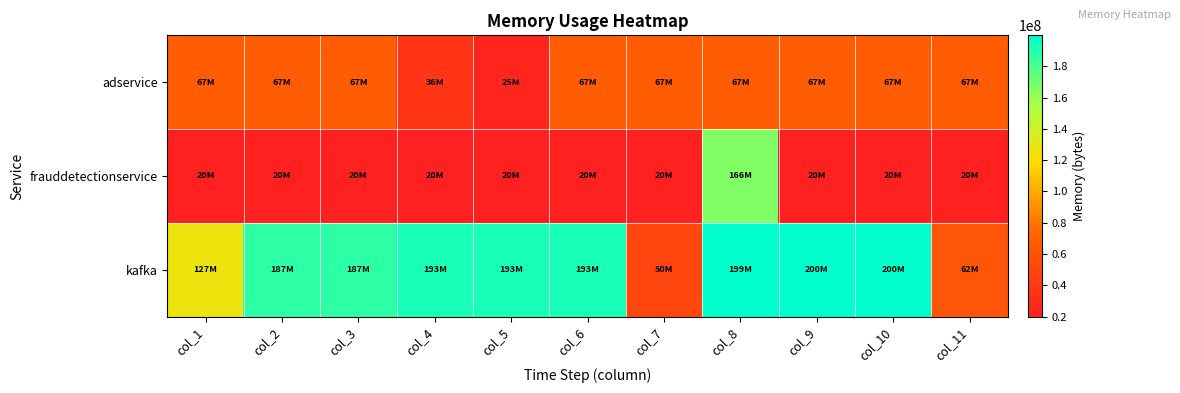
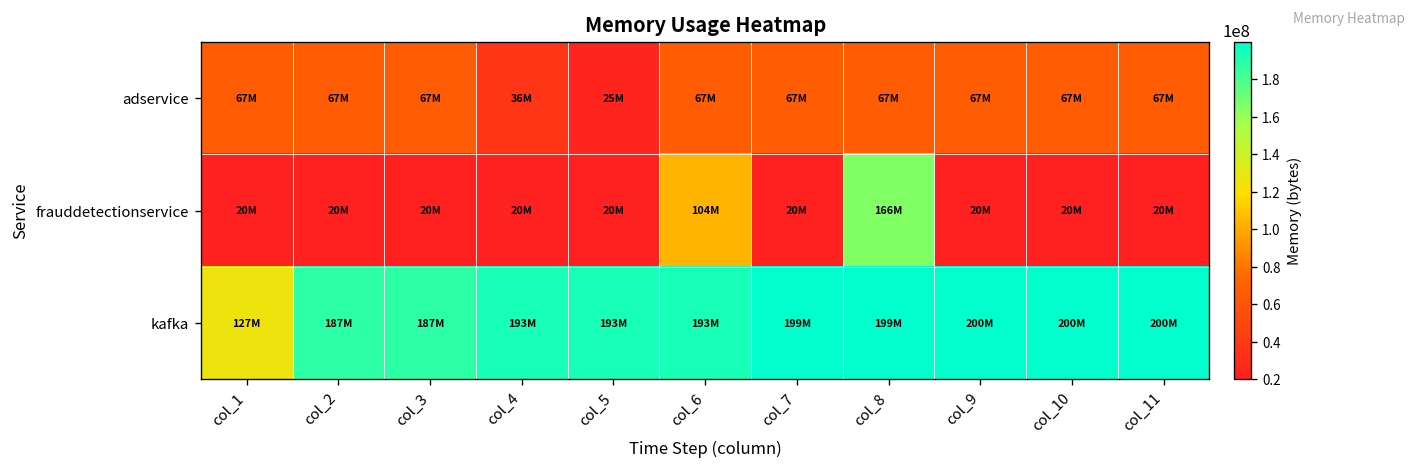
frauddetectionservice, col_6: 20M -> 104M
kafka, col_7: 50M -> 199M
kafka, col_11: 62M -> 200M
